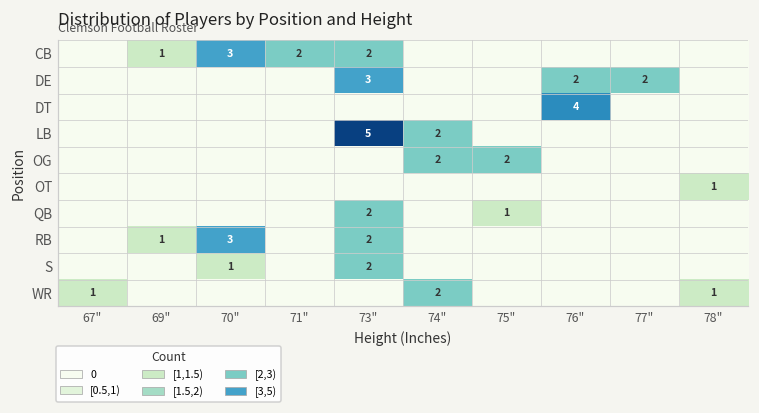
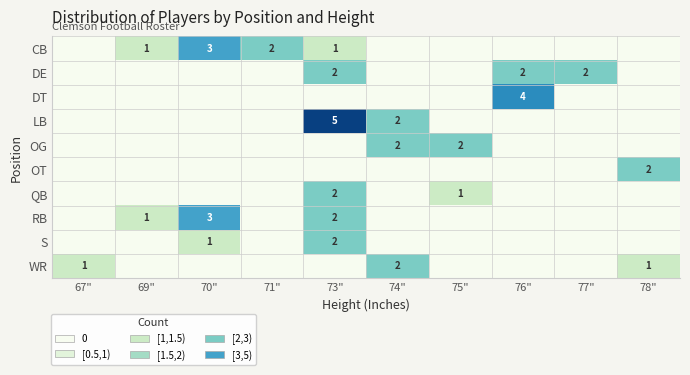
CB, 73": 2 -> 1
DE, 73": 3 -> 2
OT, 78": 1 -> 2
